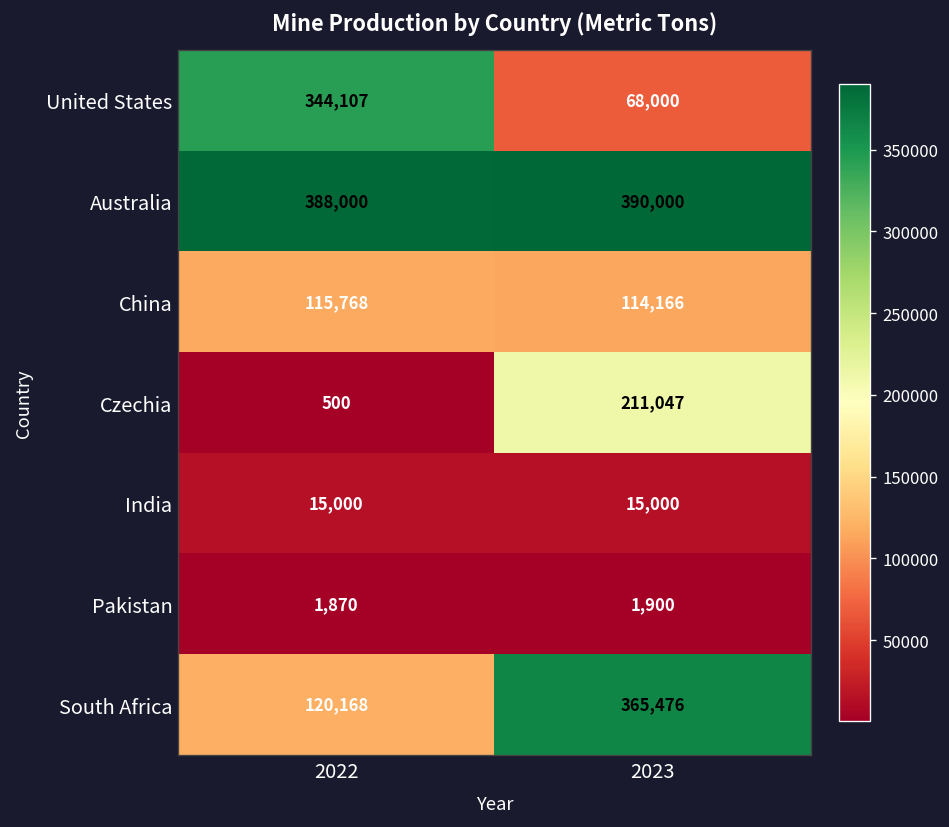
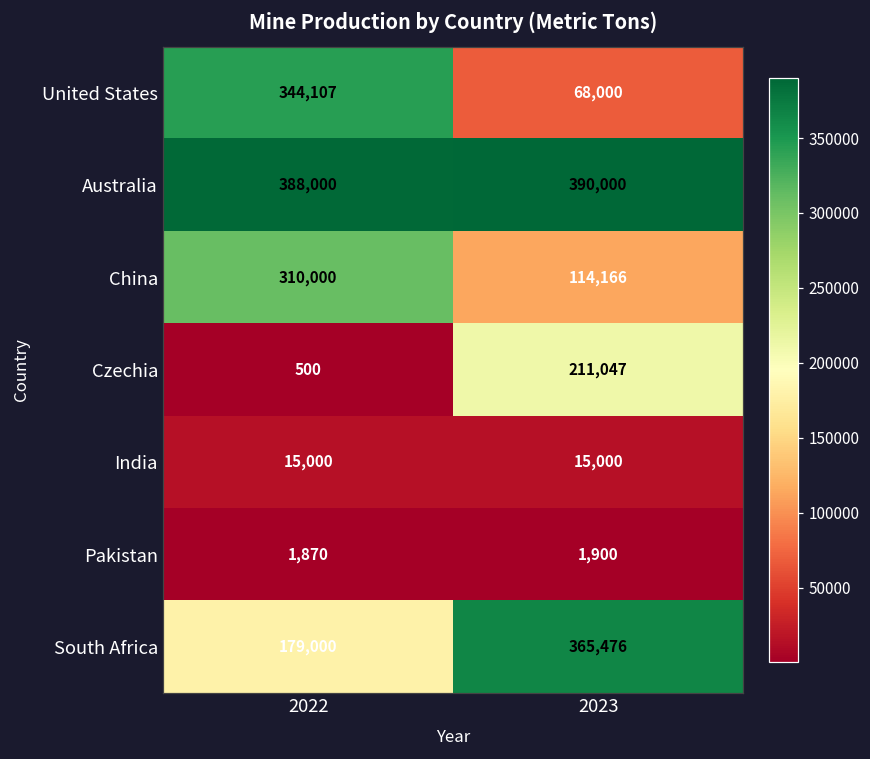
China, 2022: 115,768 -> 310,000
South Africa, 2022: 120,168 -> 179,000
